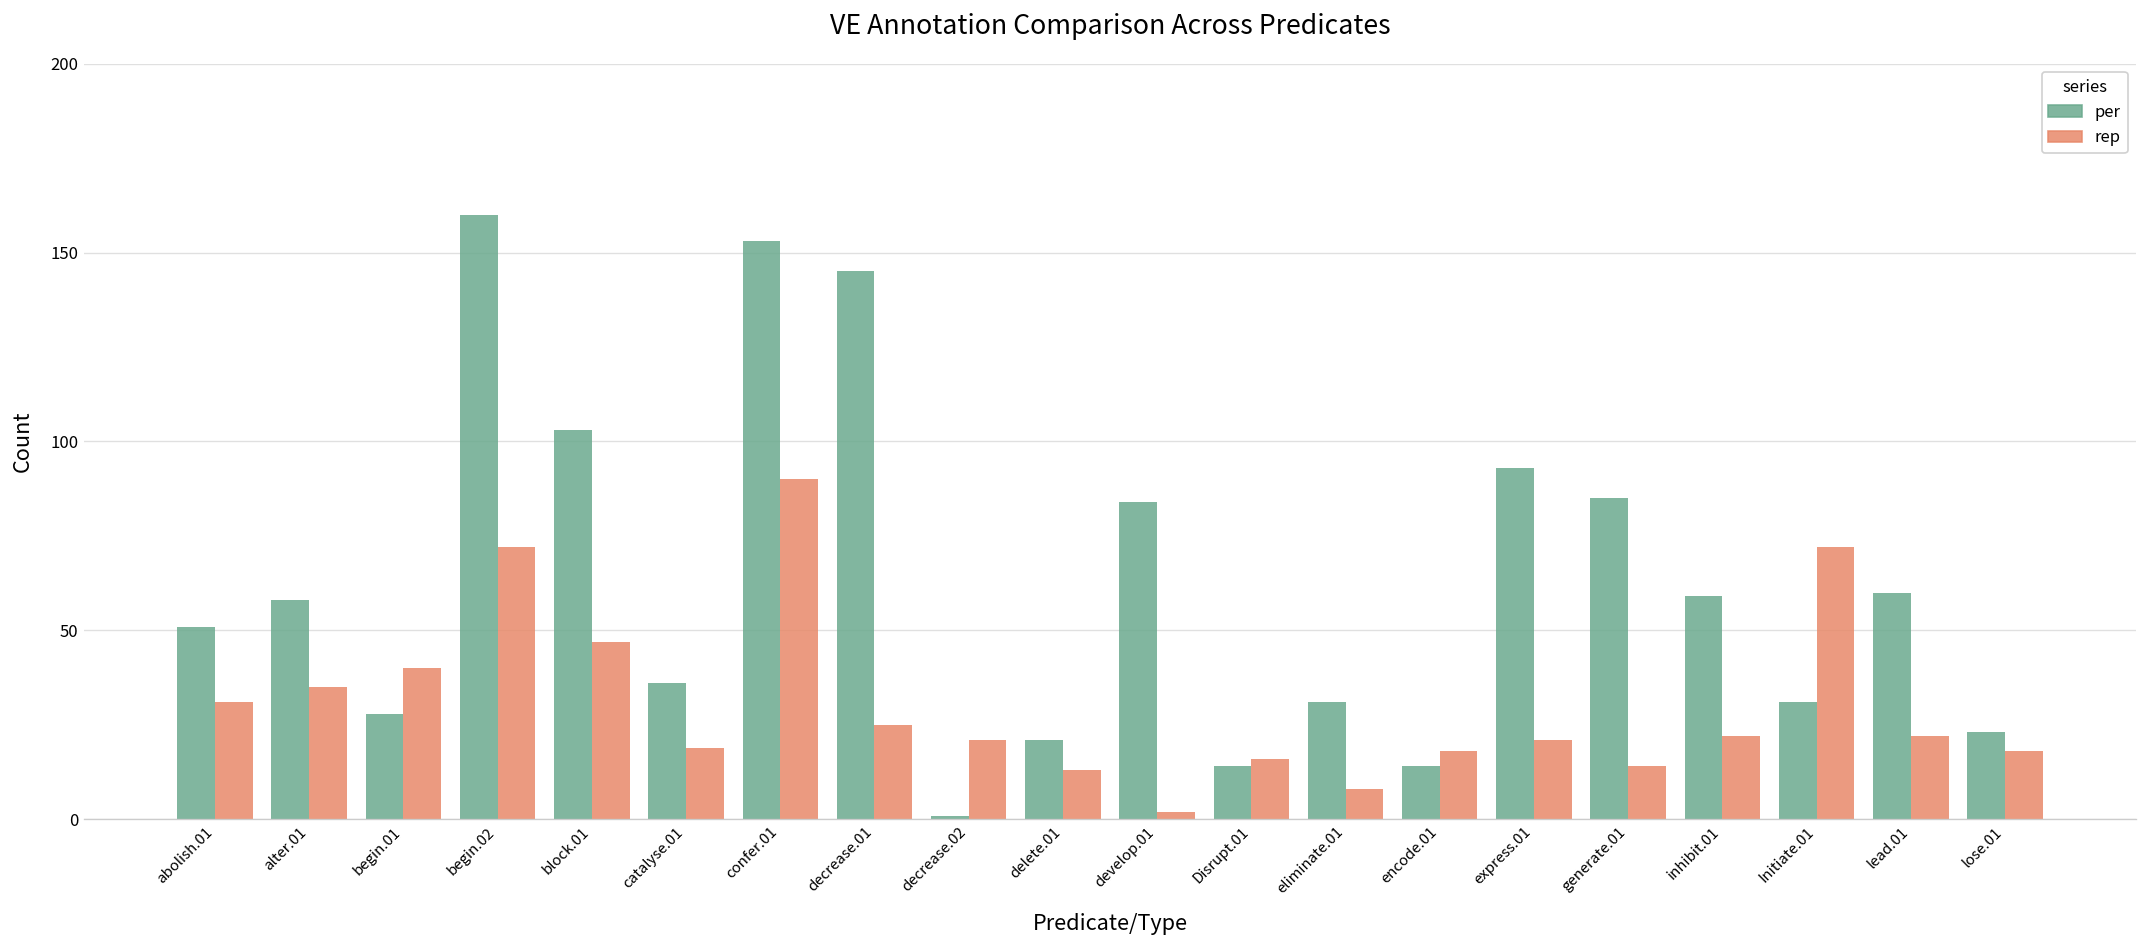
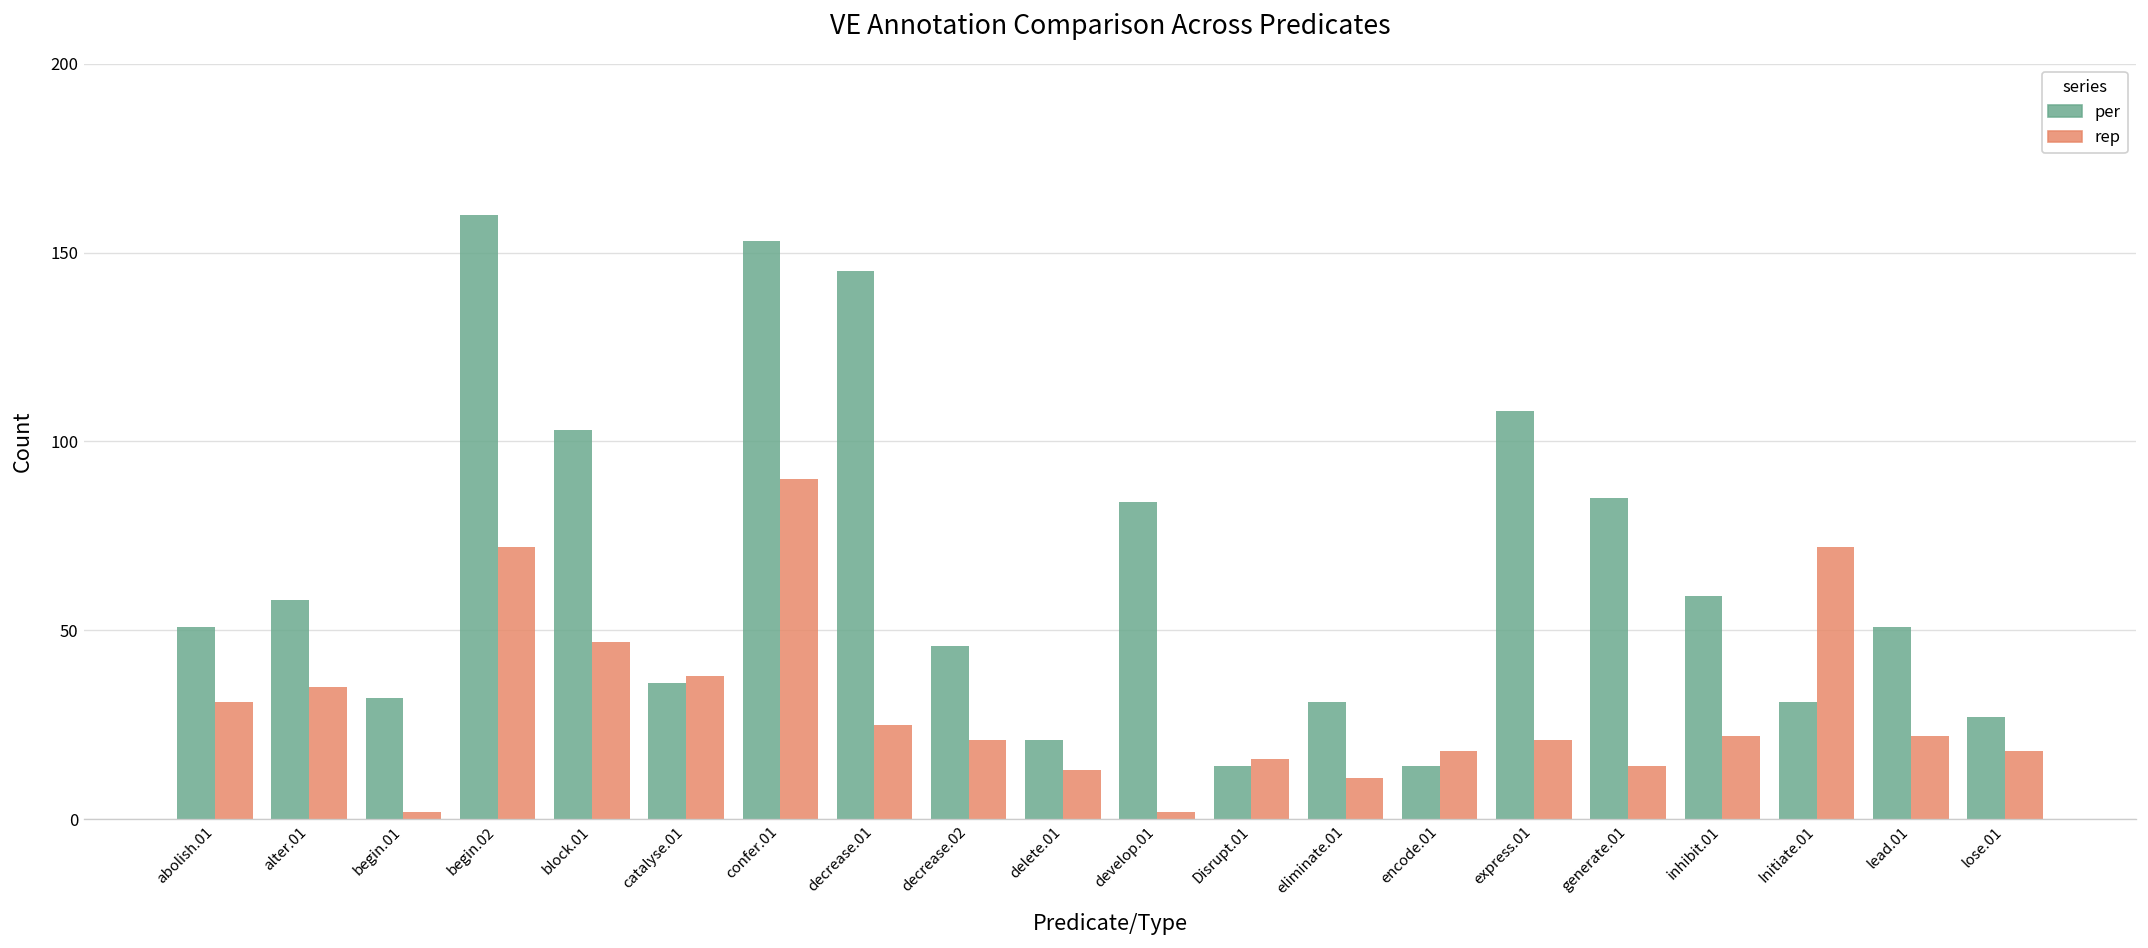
per, begin.01: 28 -> 32
rep, begin.01: 40 -> 2
rep, catalyse.01: 19 -> 38
per, decrease.02: 1 -> 46
rep, eliminate.01: 8 -> 11
per, express.01: 93 -> 108
per, lead.01: 60 -> 51
per, lose.01: 23 -> 27
